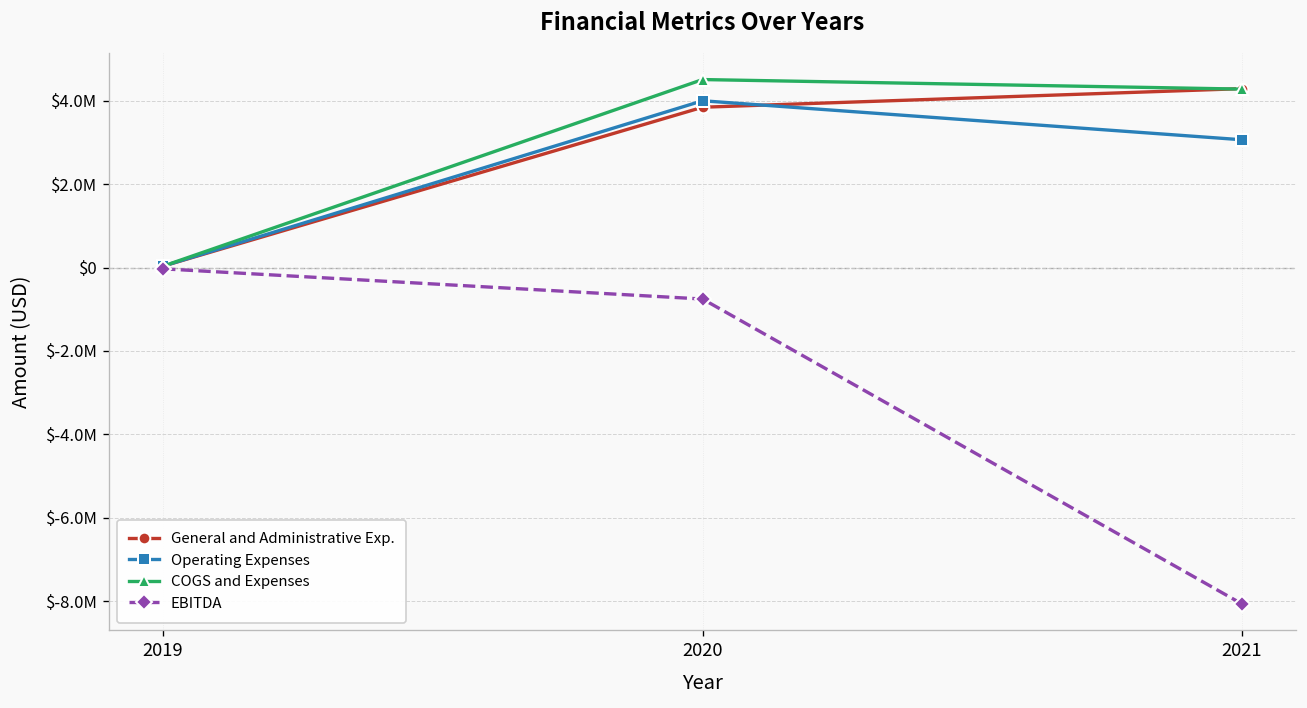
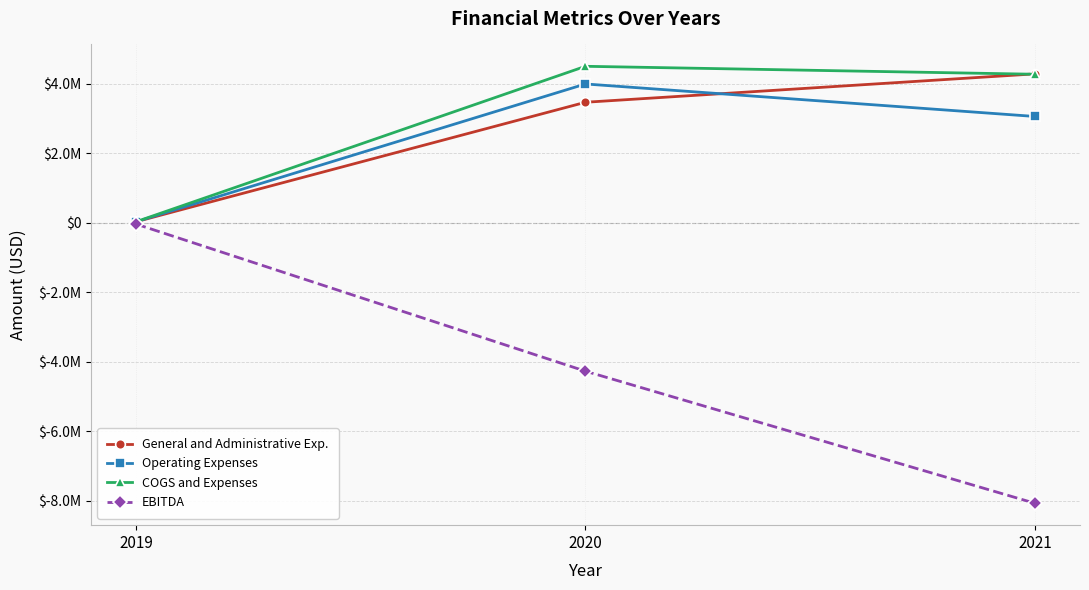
General and Administrative Exp., 2020: $3800000 -> $3500000
EBITDA, 2020: $-800000 -> $-4300000
